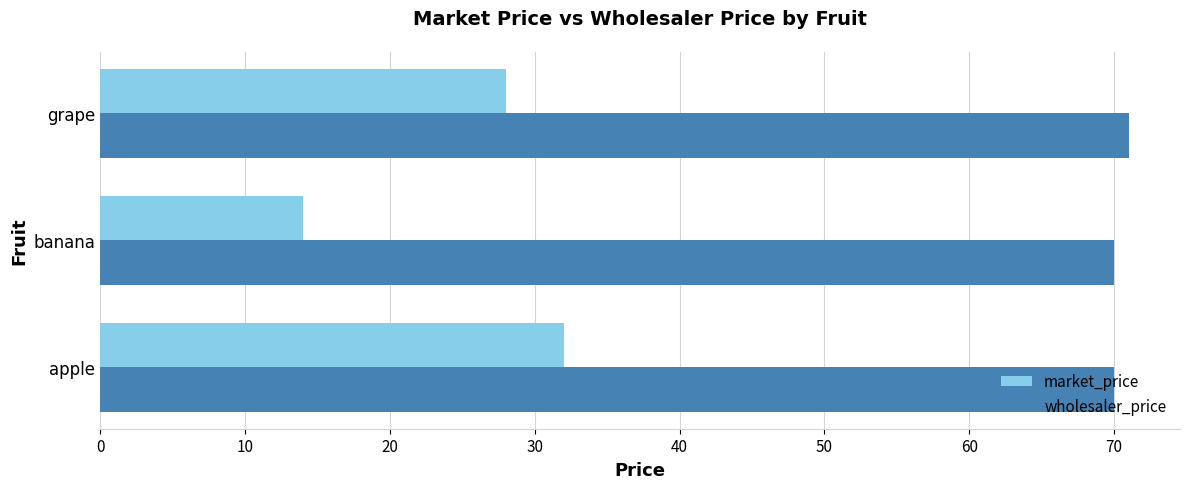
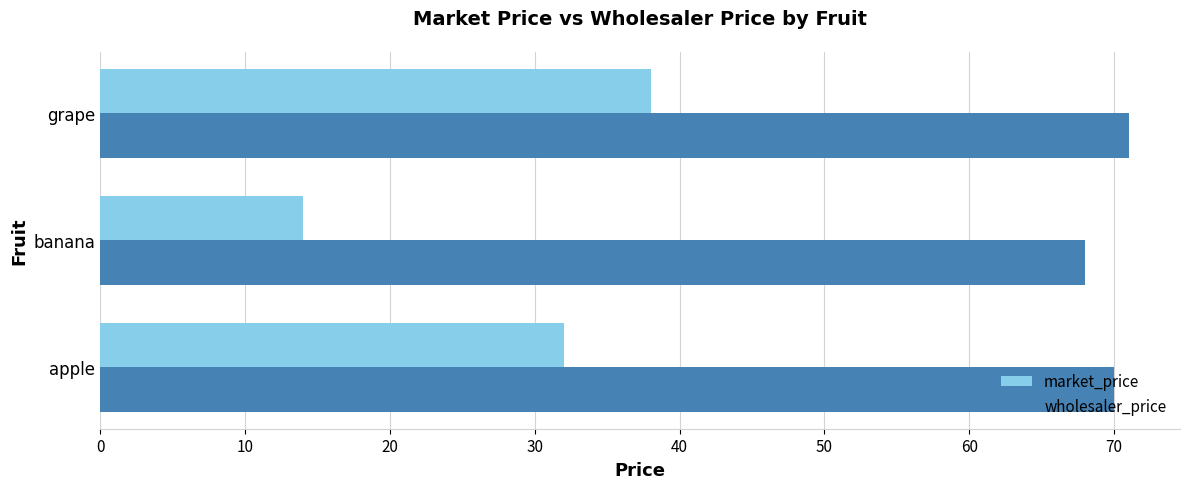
market_price, grape: 28 -> 38
wholesaler_price, banana: 70 -> 68
